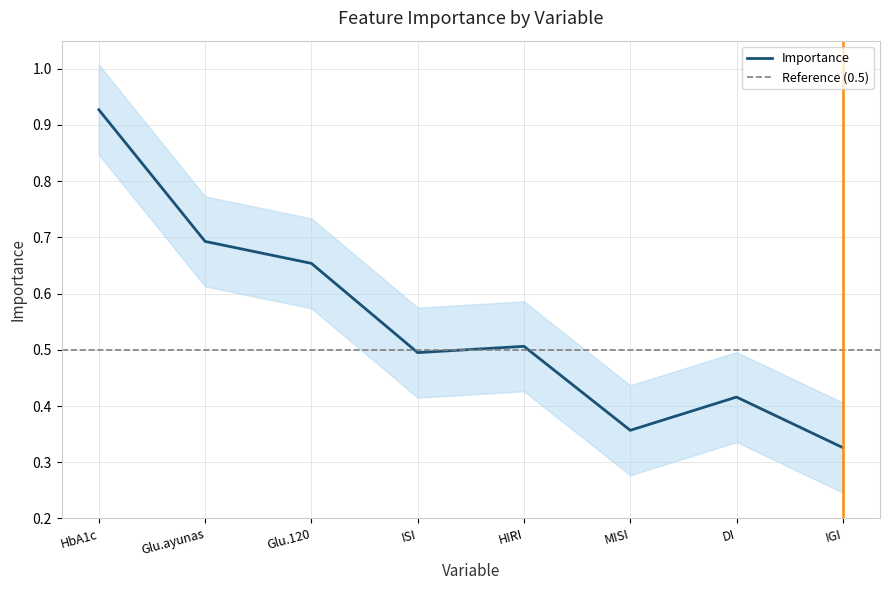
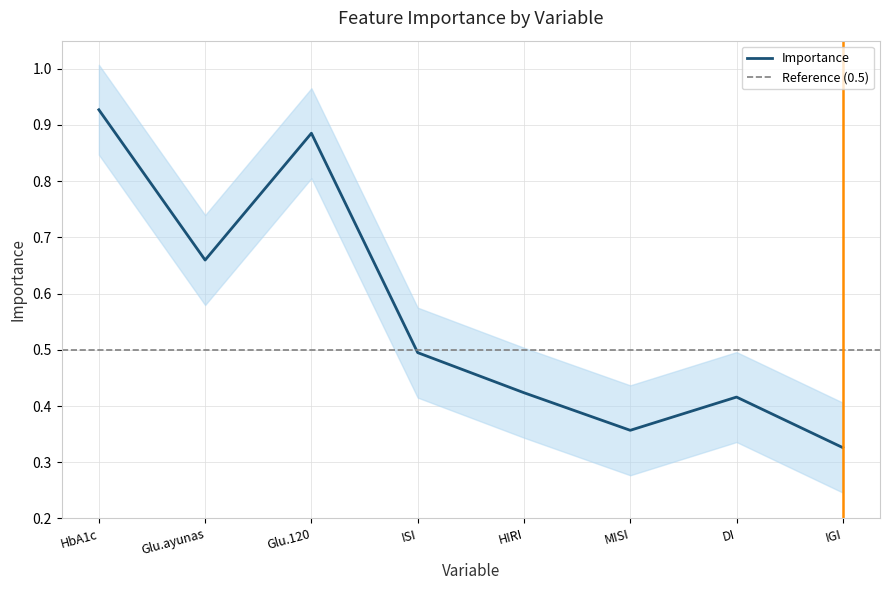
Importance, Glu.ayunas: 0.69 -> 0.66
Importance, Glu.120: 0.65 -> 0.89
Importance, HIRI: 0.51 -> 0.42
